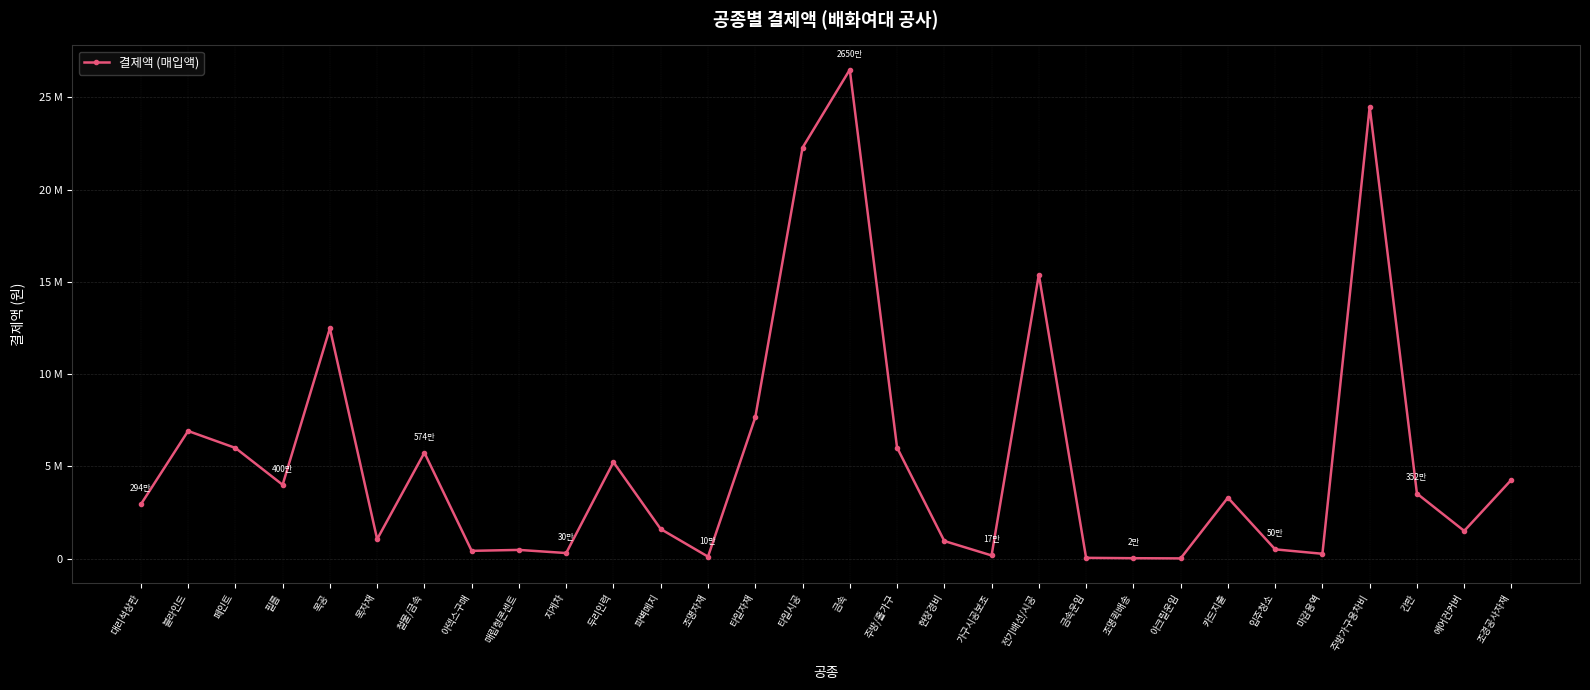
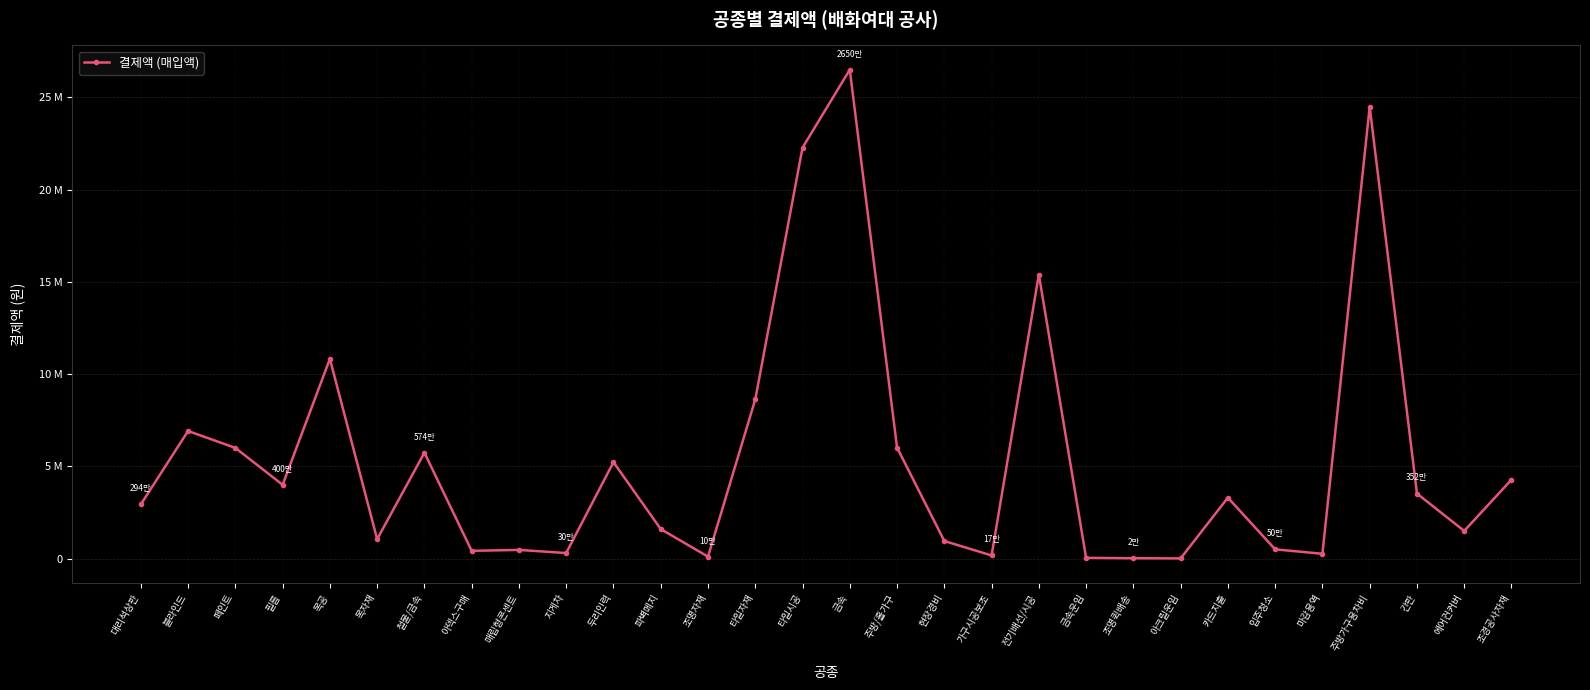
목공: 12500000 -> 10800000
타일자재: 7600000 -> 8600000
